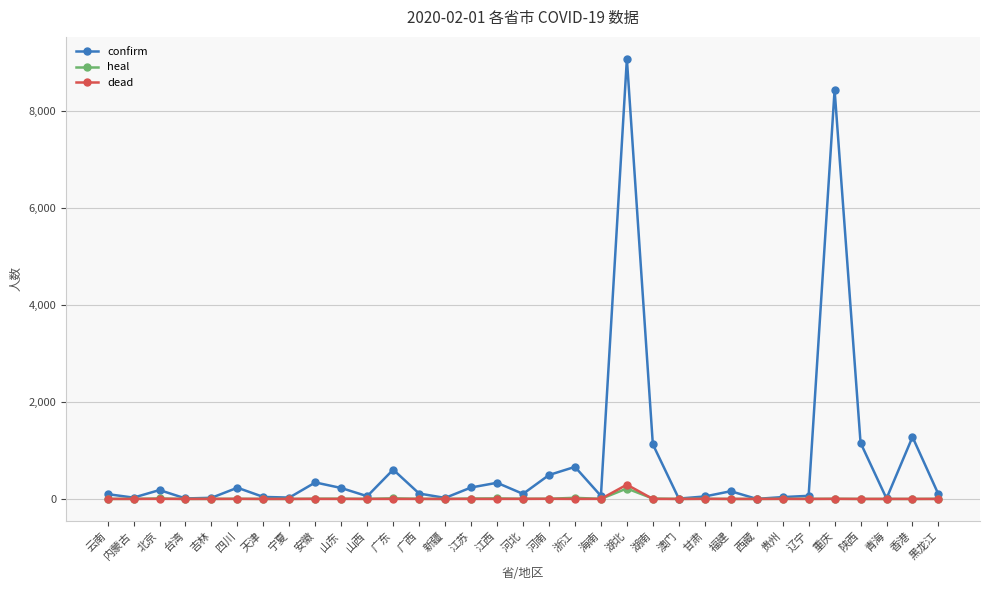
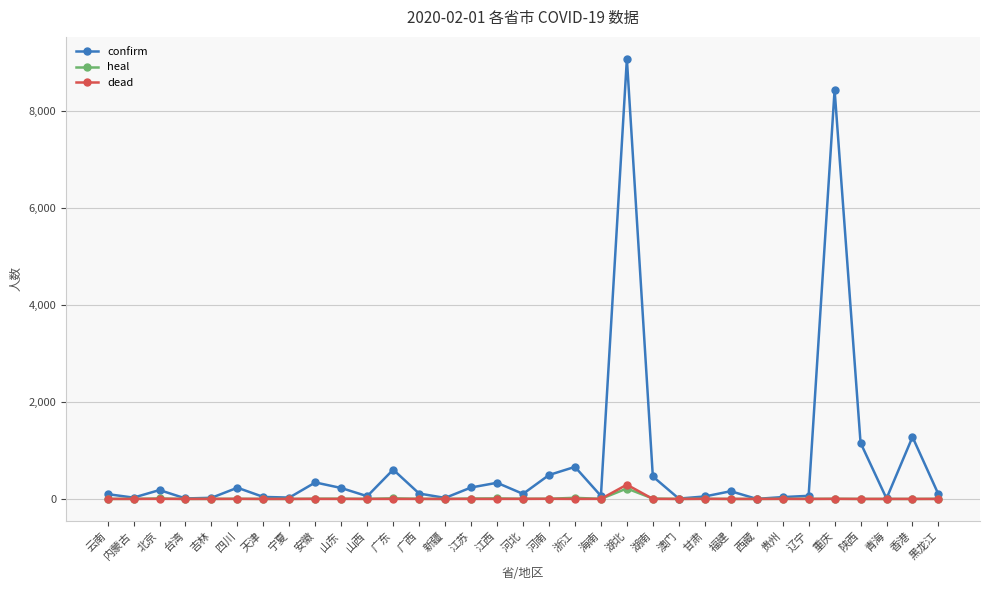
confirm, 湖南: 1,100 -> 500
